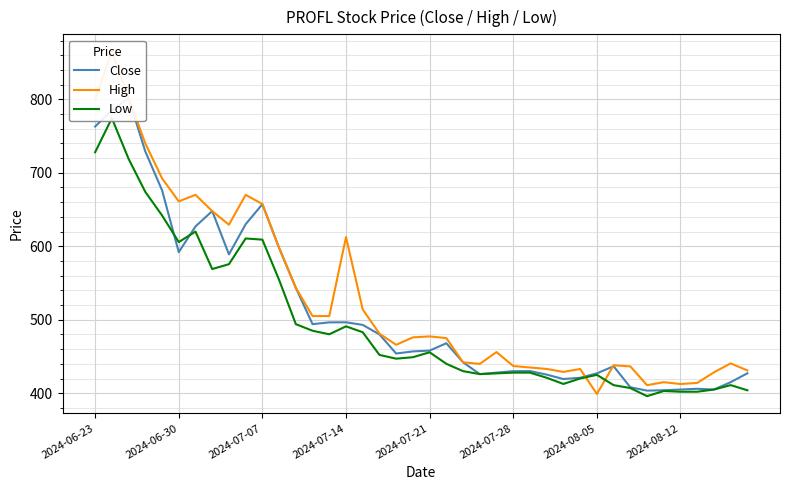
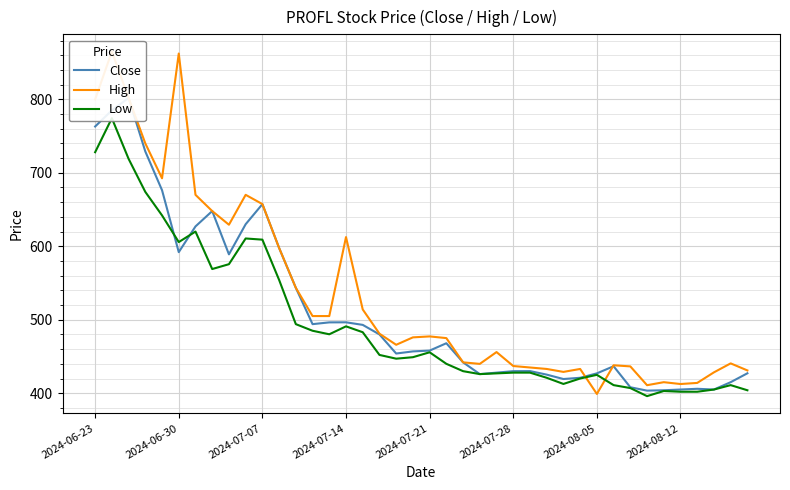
High, 2024-06-30: 660 -> 860
